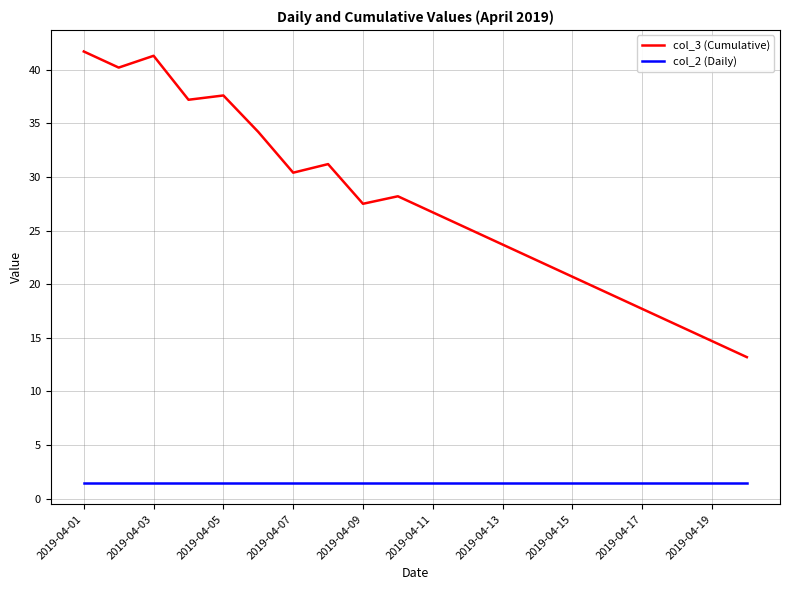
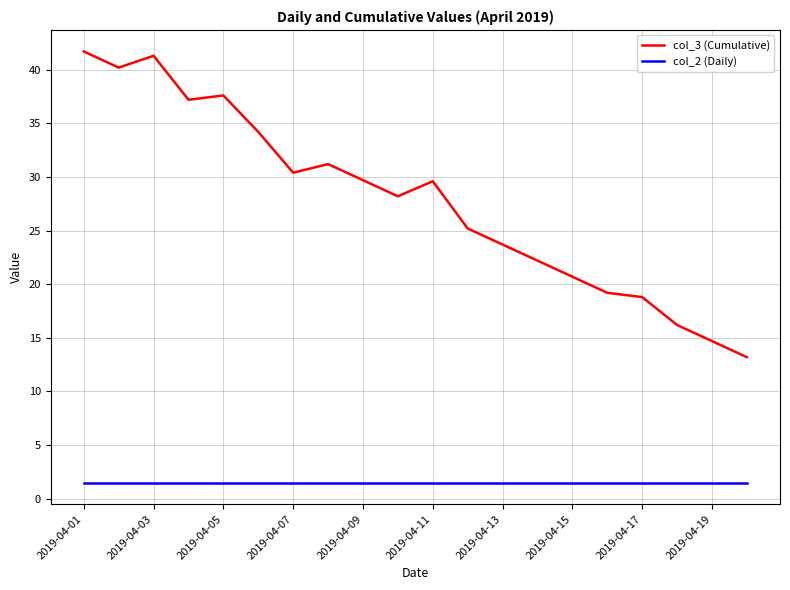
col_3 (Cumulative), 2019-04-09: 27.5 -> 29.7
col_3 (Cumulative), 2019-04-11: 26.7 -> 29.6
col_3 (Cumulative), 2019-04-17: 17.7 -> 18.8
